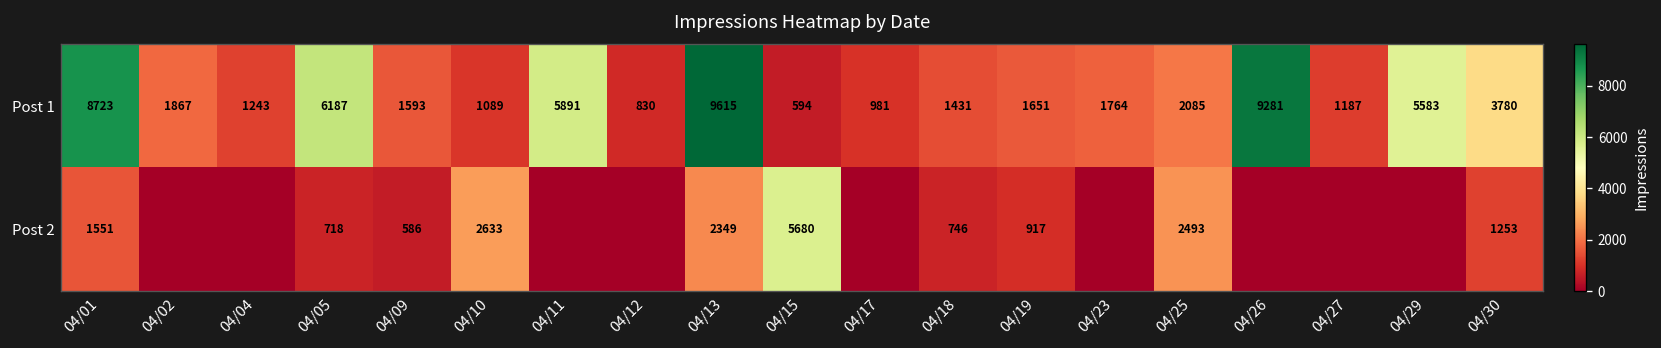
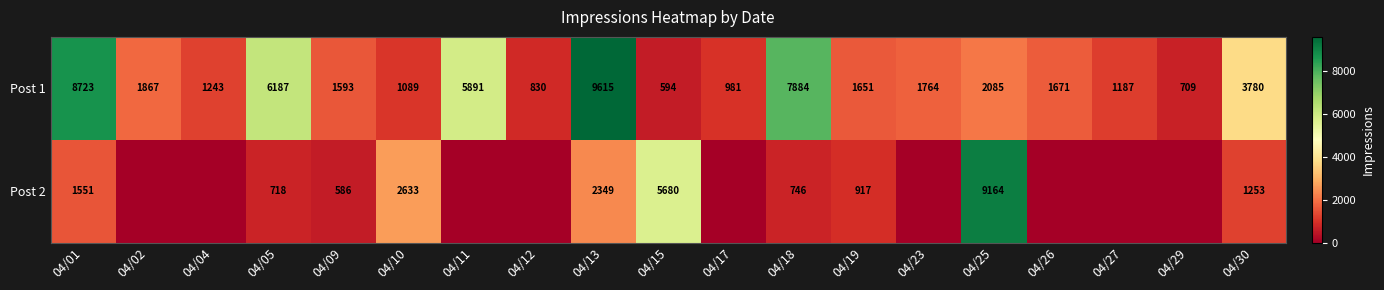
Post 1, 04/18: 1431 -> 7884
Post 1, 04/26: 9281 -> 1671
Post 1, 04/29: 5583 -> 709
Post 2, 04/25: 2493 -> 9164
